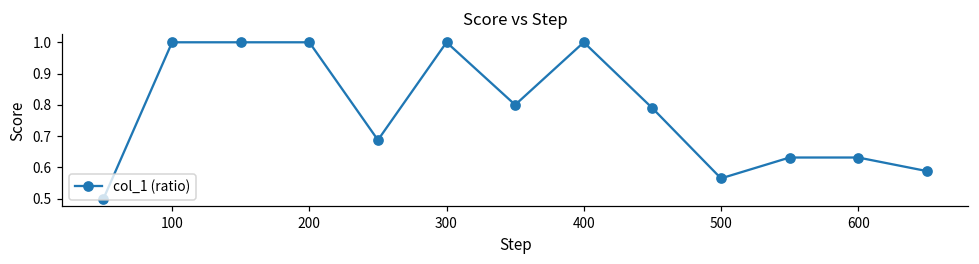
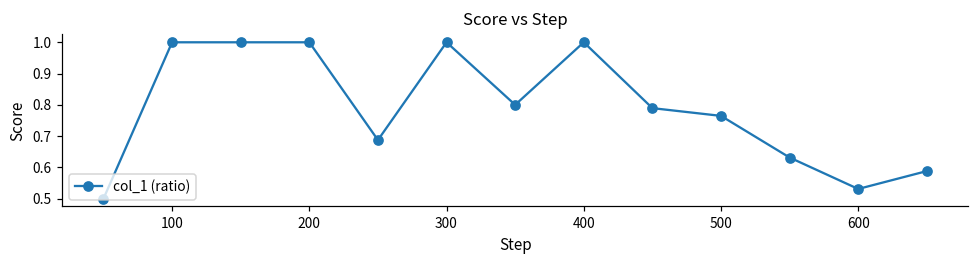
500: 0.56 -> 0.76
600: 0.63 -> 0.53
